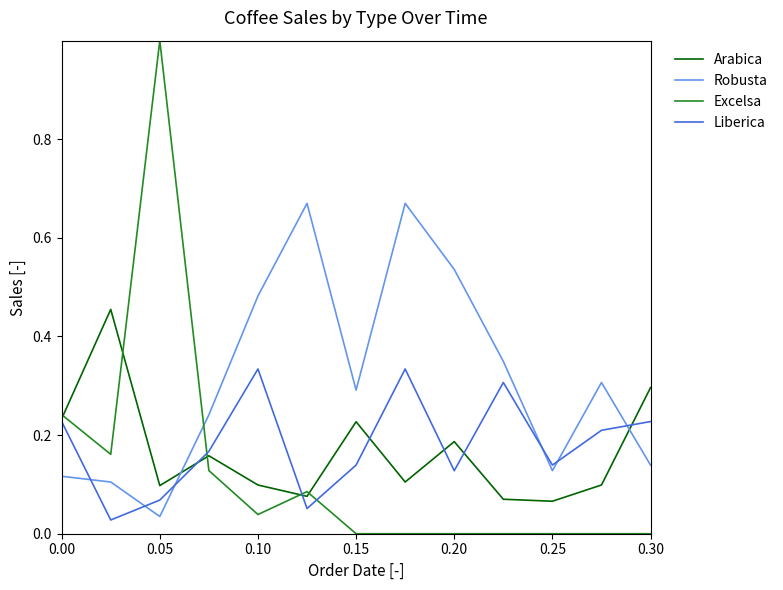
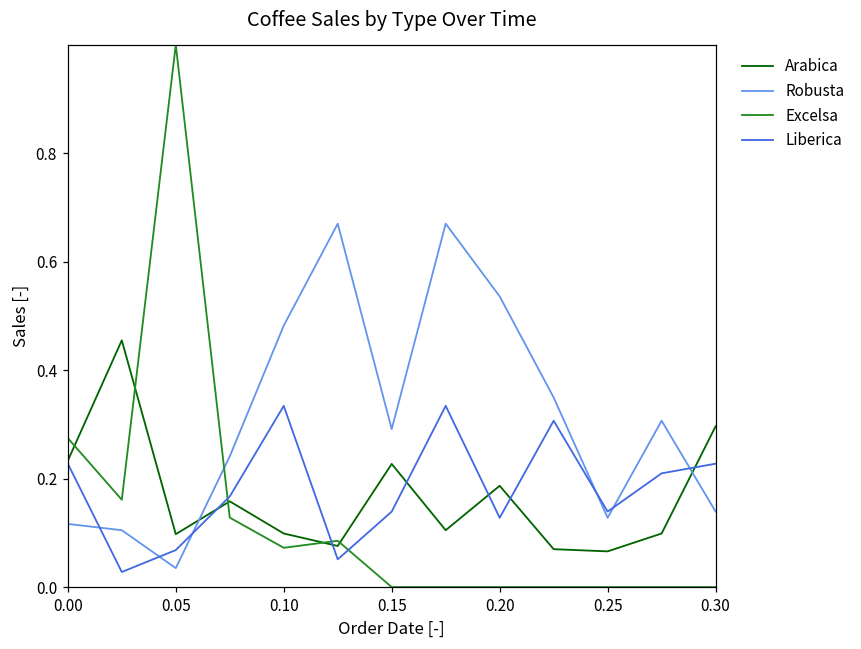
Excelsa, 0.00: 0.24 -> 0.27
Excelsa, 0.10: 0.04 -> 0.07
